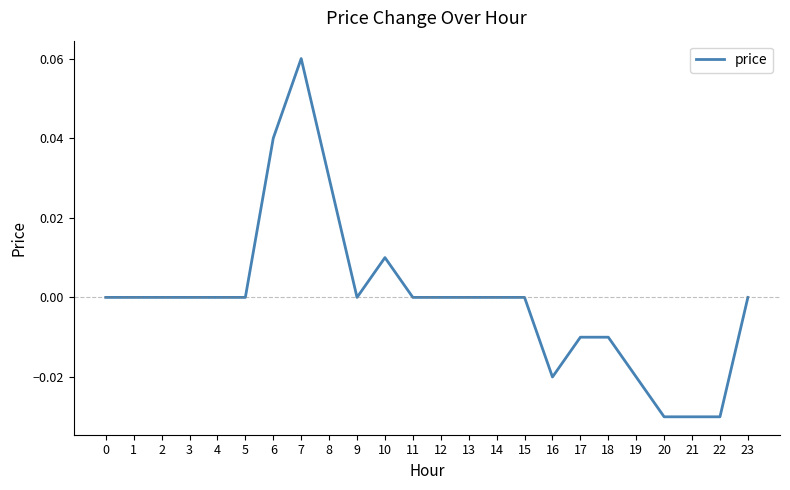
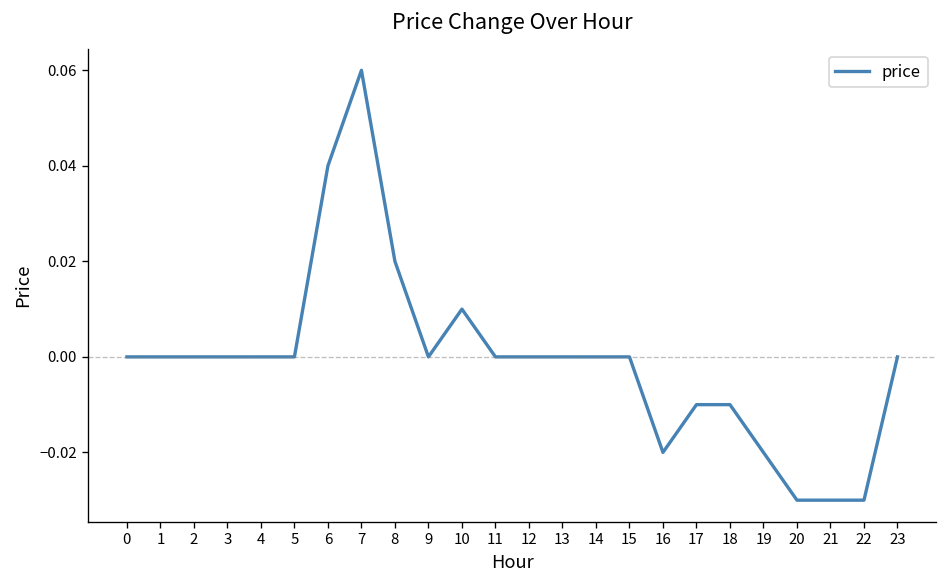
8: 0.03 -> 0.02
